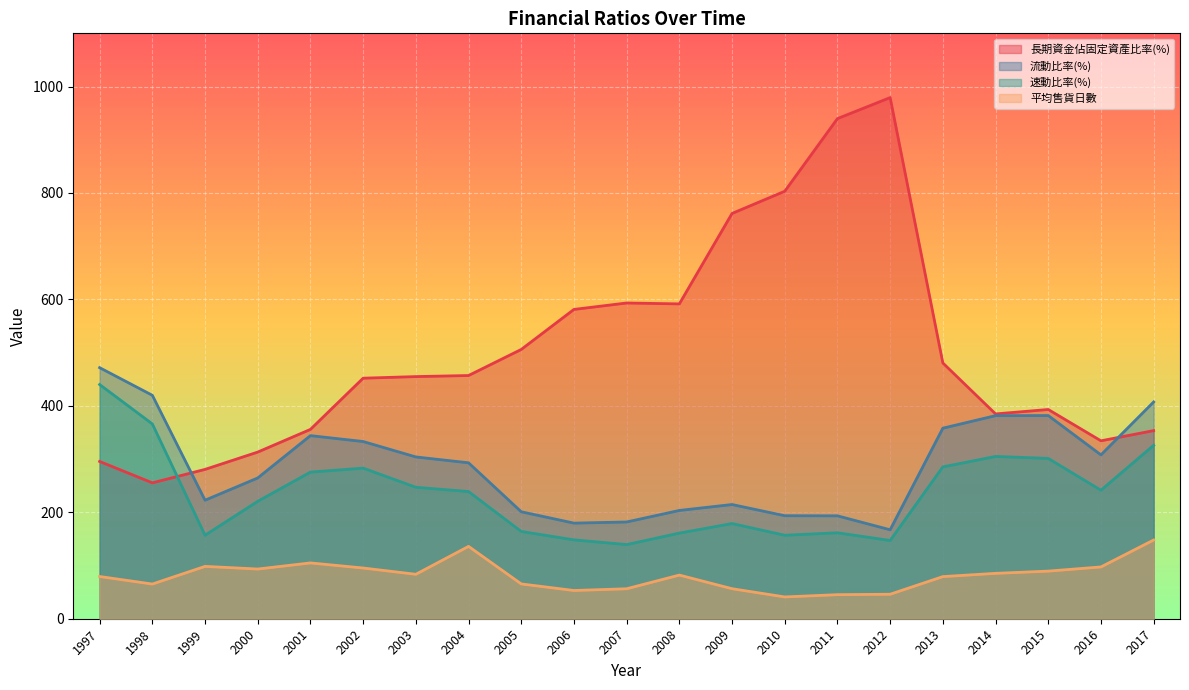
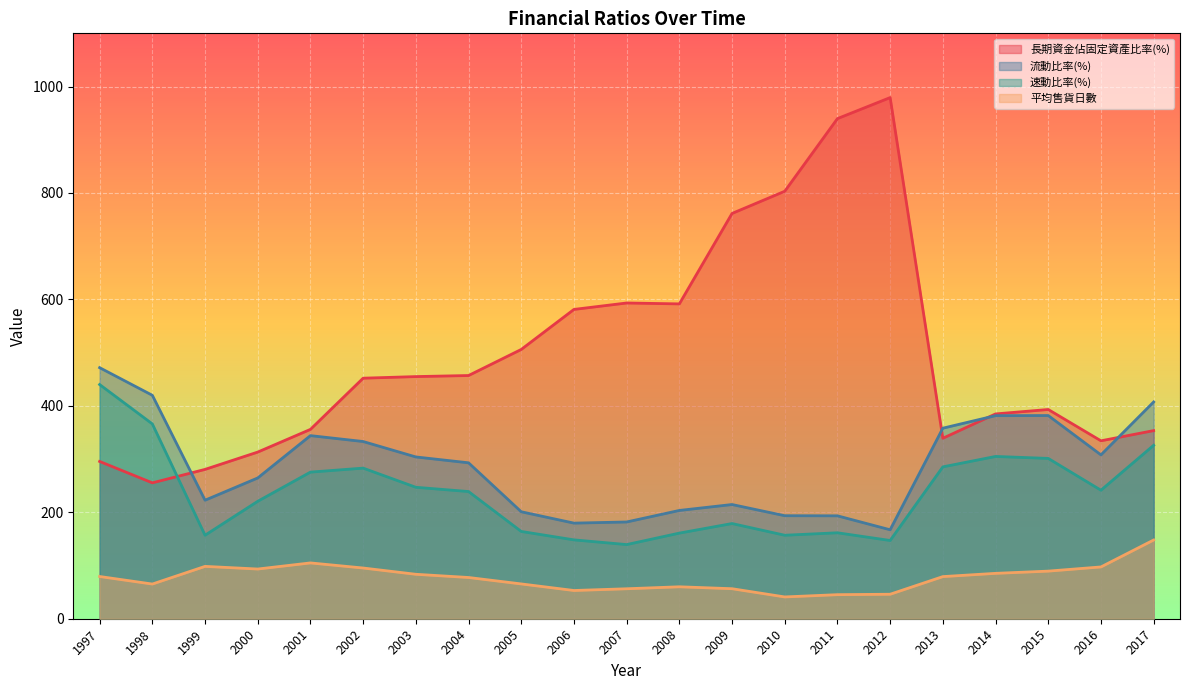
平均售貨日數, 2004: 140 -> 80
平均售貨日數, 2008: 80 -> 60
長期資金佔固定資產比率(%), 2013: 480 -> 340
